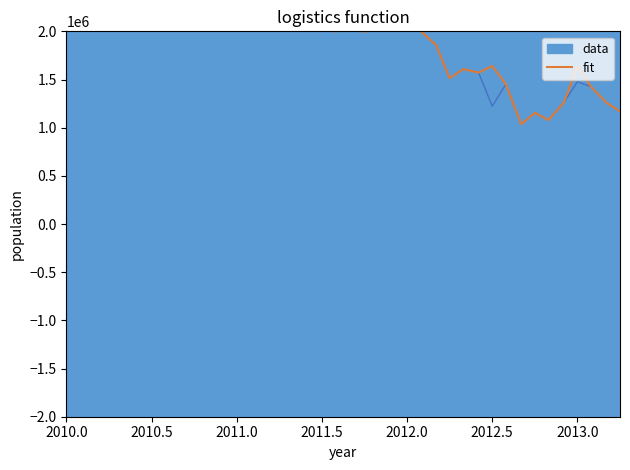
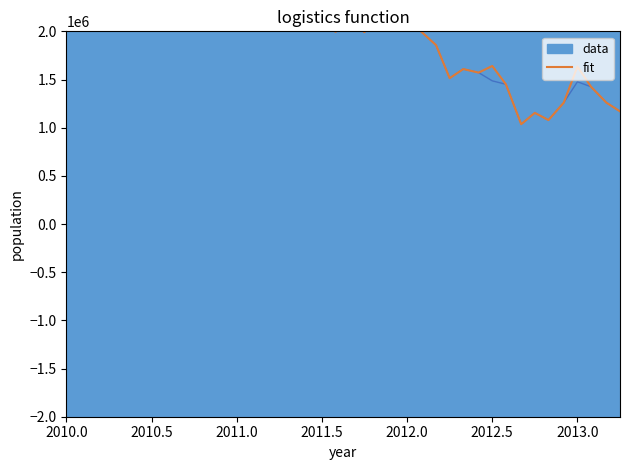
data, 2012.5: 1200000 -> 1500000
